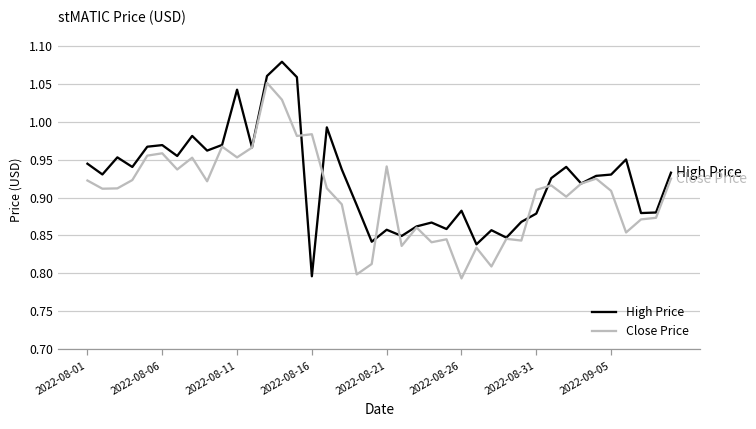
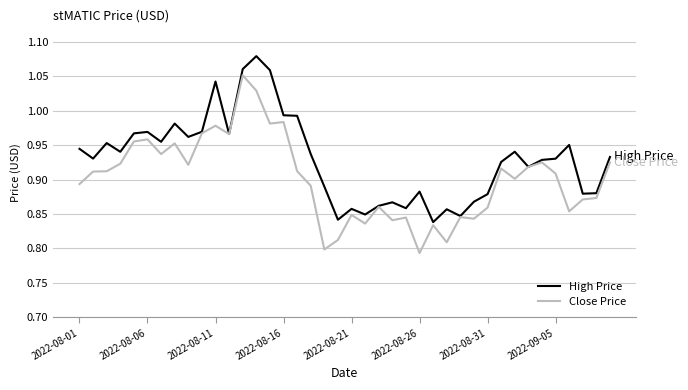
Close Price, 2022-08-01: 0.92 -> 0.89
Close Price, 2022-08-11: 0.95 -> 0.98
High Price, 2022-08-16: 0.80 -> 0.99
Close Price, 2022-08-21: 0.94 -> 0.85
Close Price, 2022-08-31: 0.91 -> 0.86
